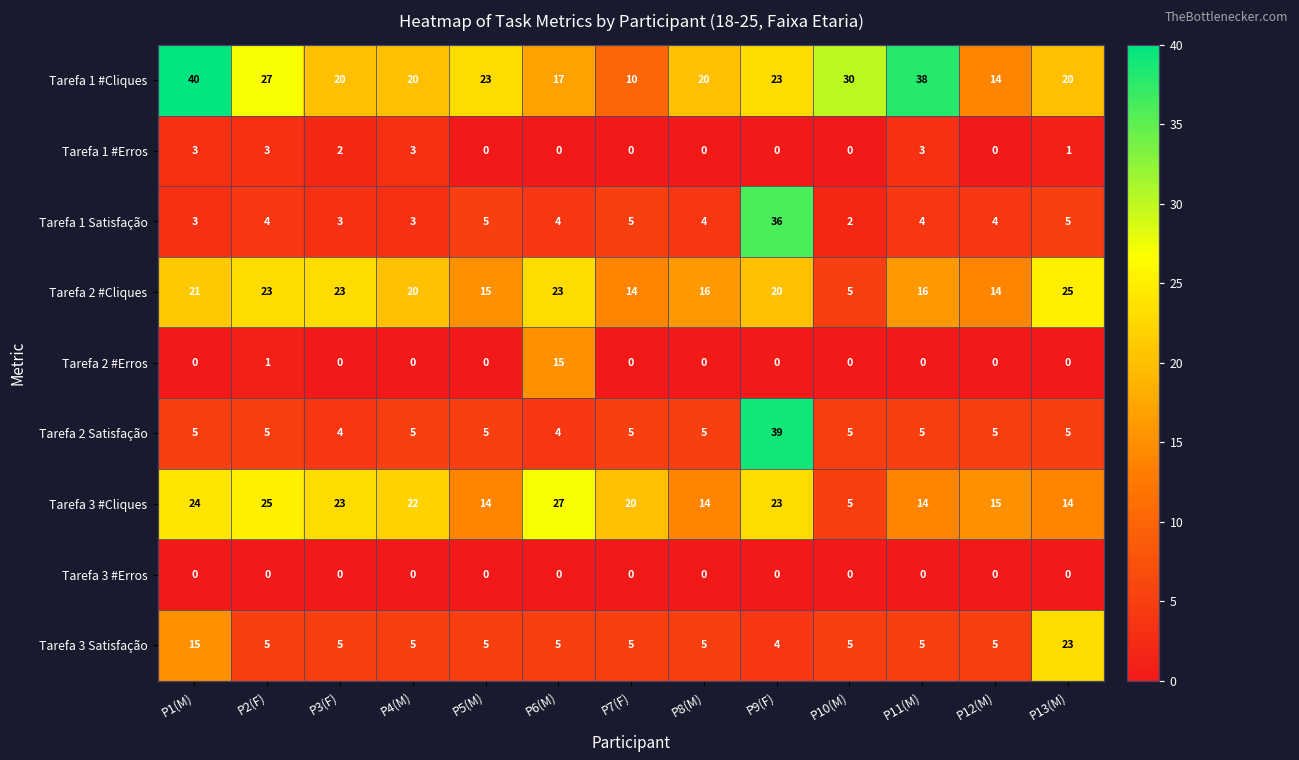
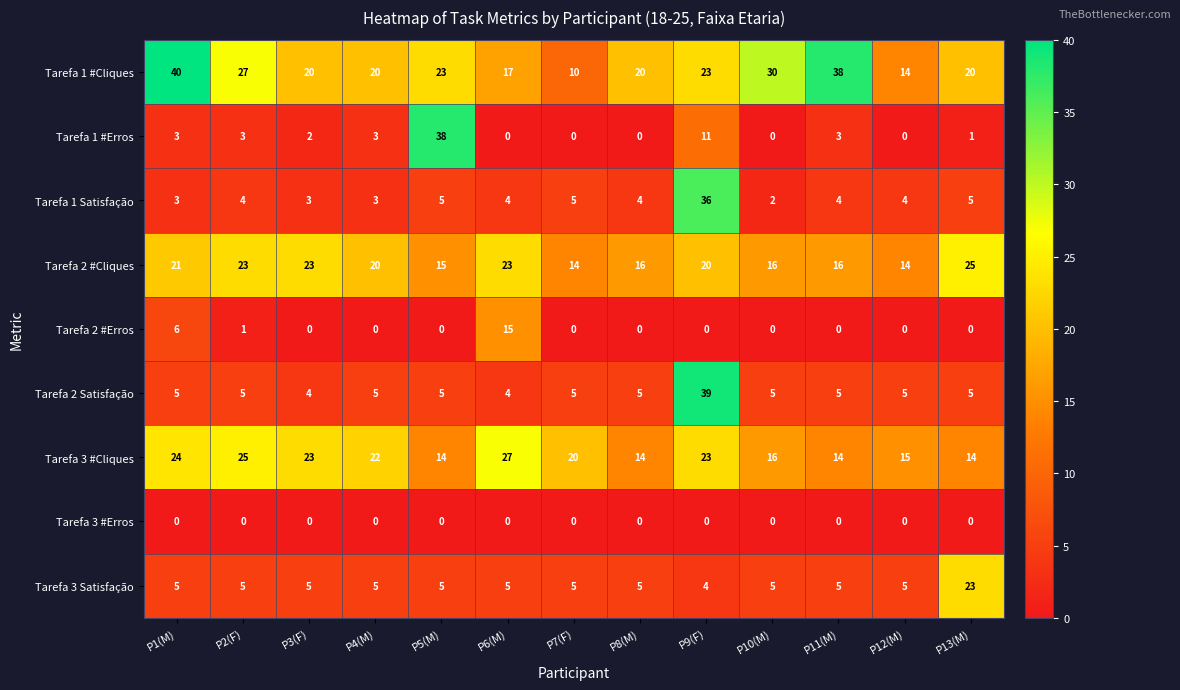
Tarefa 1 #Erros, P5(M): 0 -> 38
Tarefa 1 #Erros, P9(F): 0 -> 11
Tarefa 2 #Cliques, P10(M): 5 -> 16
Tarefa 2 #Erros, P1(M): 0 -> 6
Tarefa 3 #Cliques, P10(M): 5 -> 16
Tarefa 3 Satisfação, P1(M): 15 -> 5
